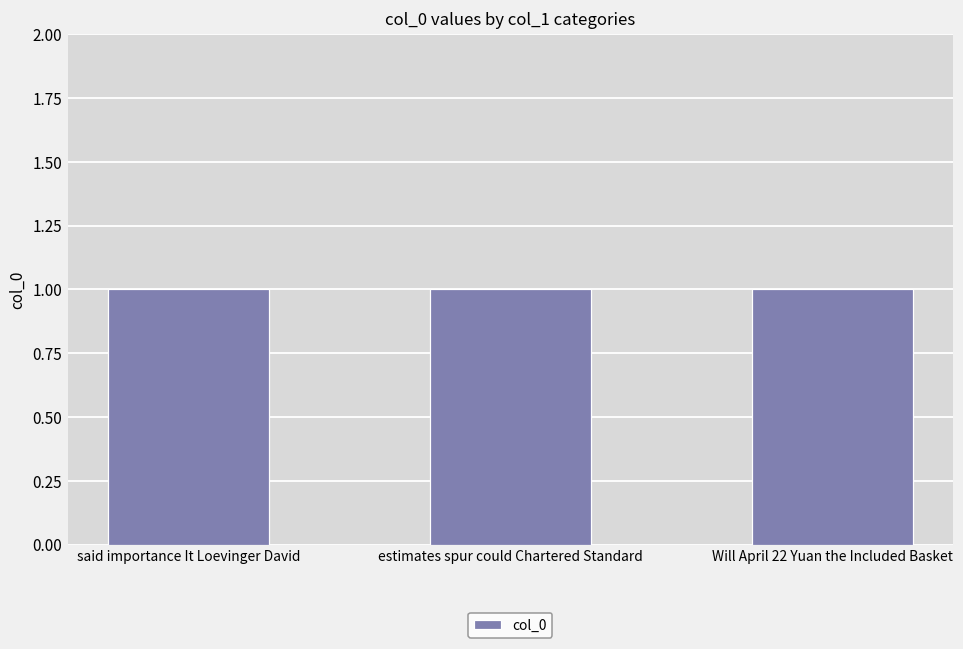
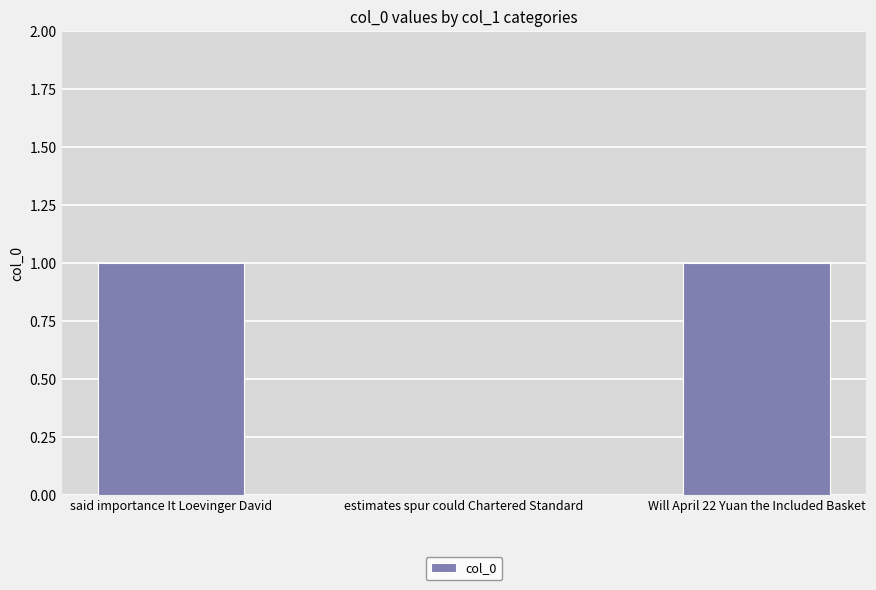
estimates spur could Chartered Standard: 1 -> 0
